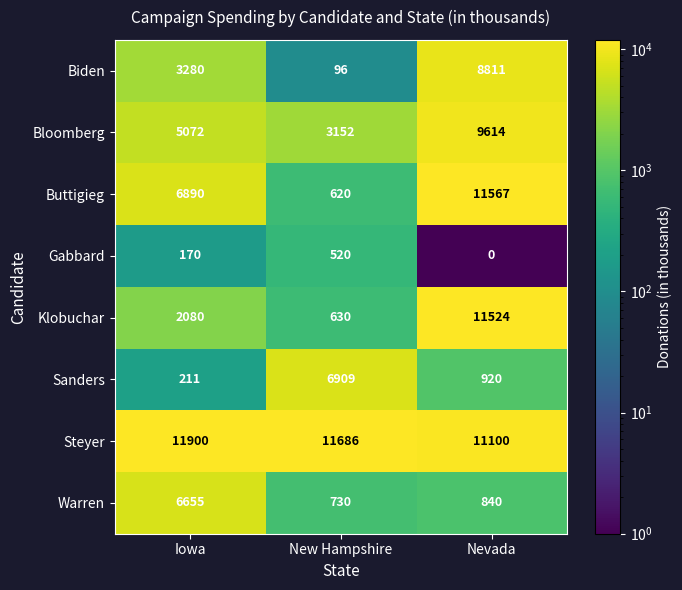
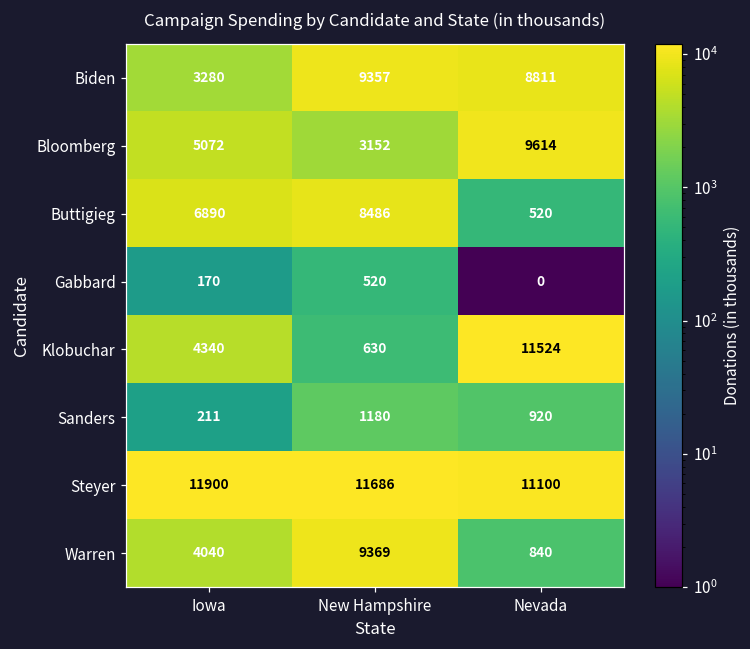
Biden, New Hampshire: 96 -> 9357
Buttigieg, New Hampshire: 620 -> 8486
Buttigieg, Nevada: 11567 -> 520
Klobuchar, Iowa: 2080 -> 4340
Sanders, New Hampshire: 6909 -> 1180
Warren, Iowa: 6655 -> 4040
Warren, New Hampshire: 730 -> 9369
